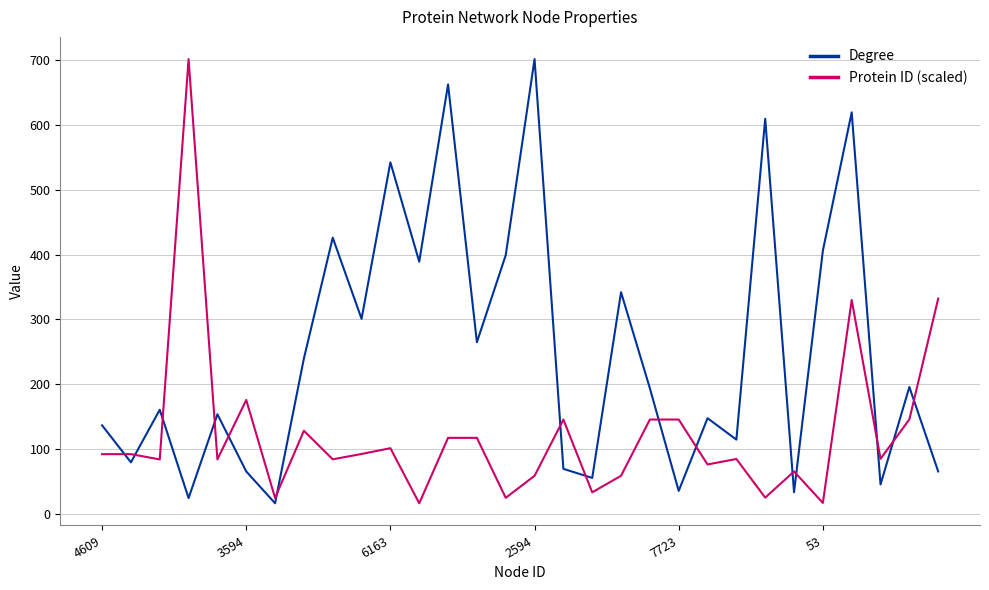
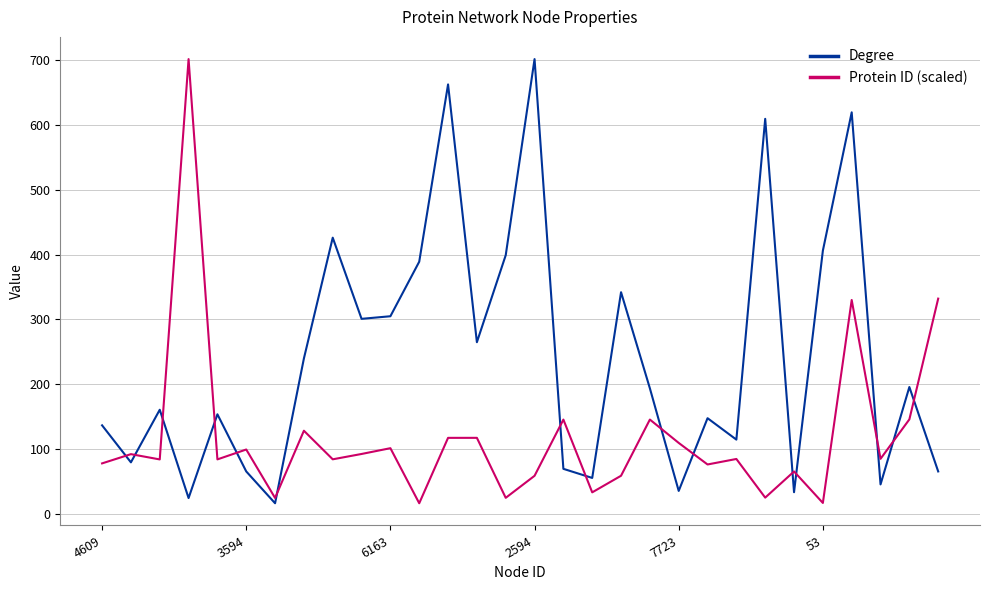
Protein ID (scaled), 4609: 90 -> 80
Protein ID (scaled), 3594: 180 -> 100
Degree, 6163: 540 -> 310
Protein ID (scaled), 7723: 150 -> 110
